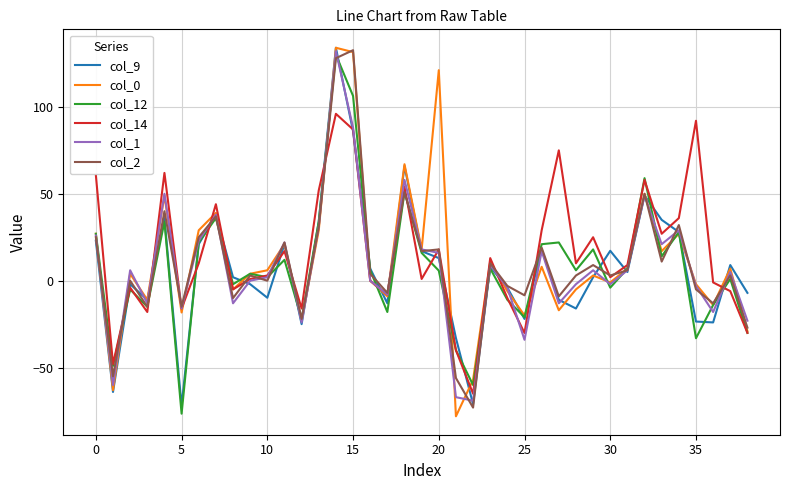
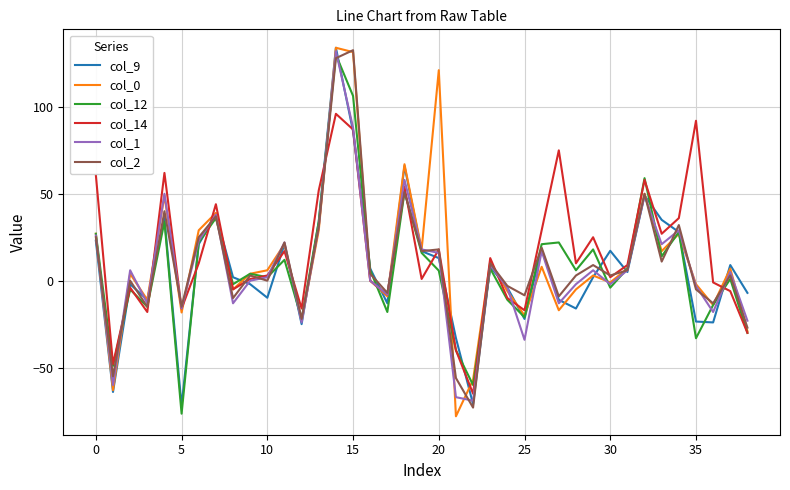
col_14, 25: -30 -> -17
